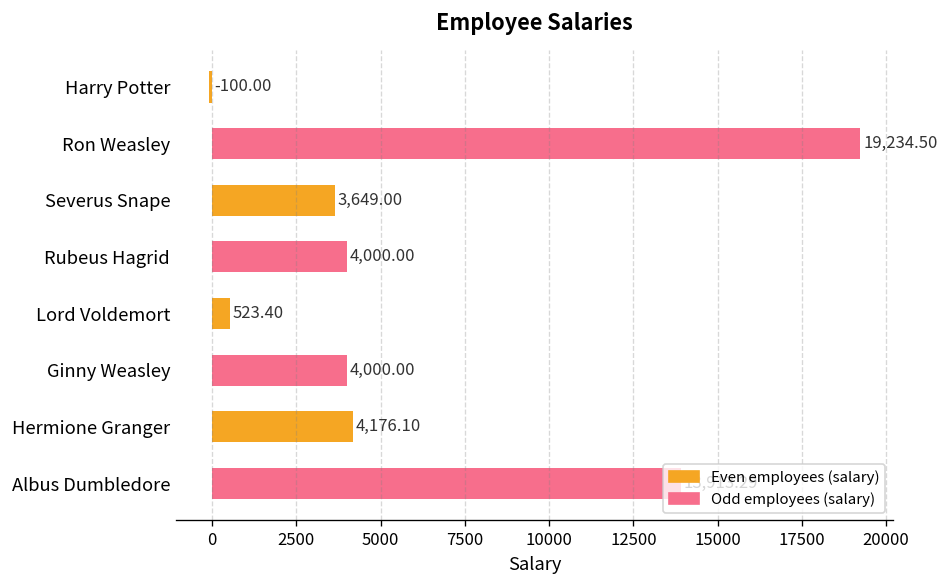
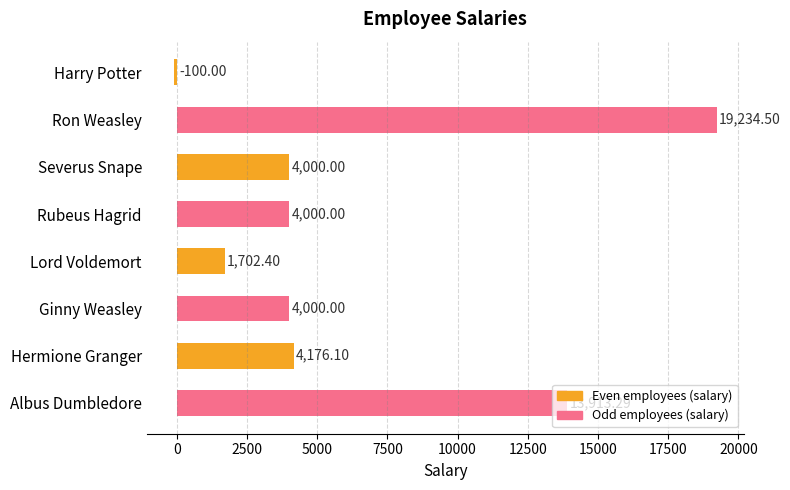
Severus Snape: 3,649.00 -> 4,000.00
Lord Voldemort: 523.40 -> 1,702.40
